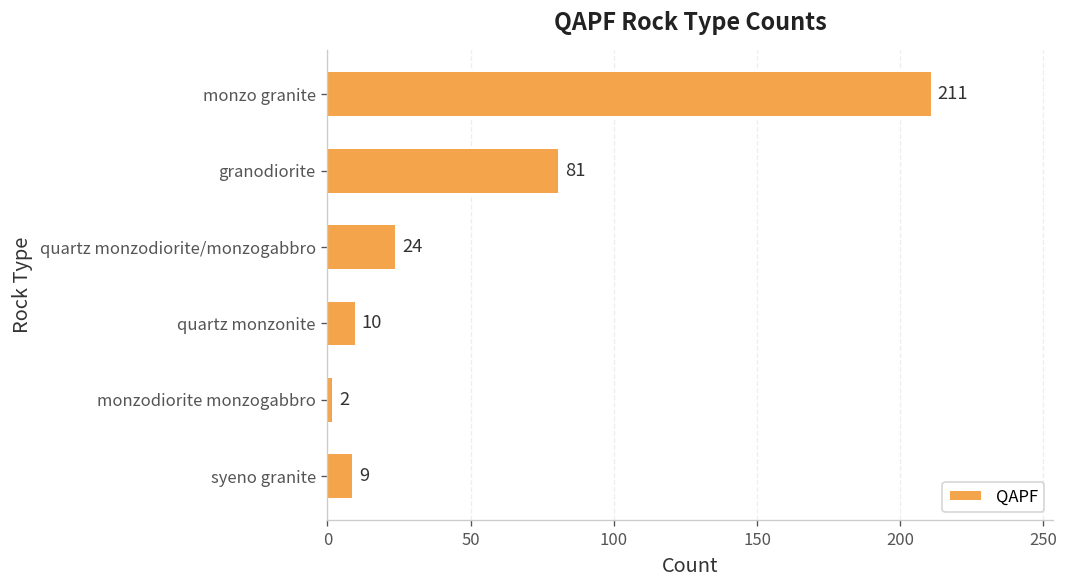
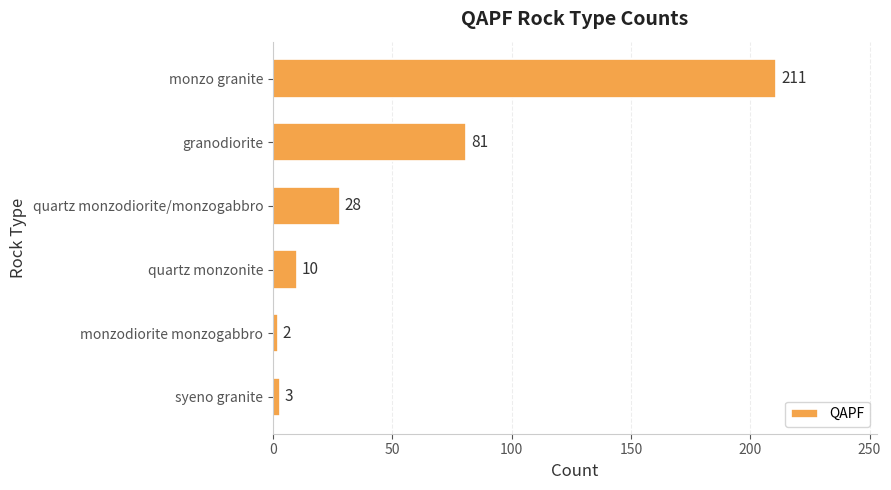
quartz monzodiorite/monzogabbro: 24 -> 28
syeno granite: 9 -> 3
